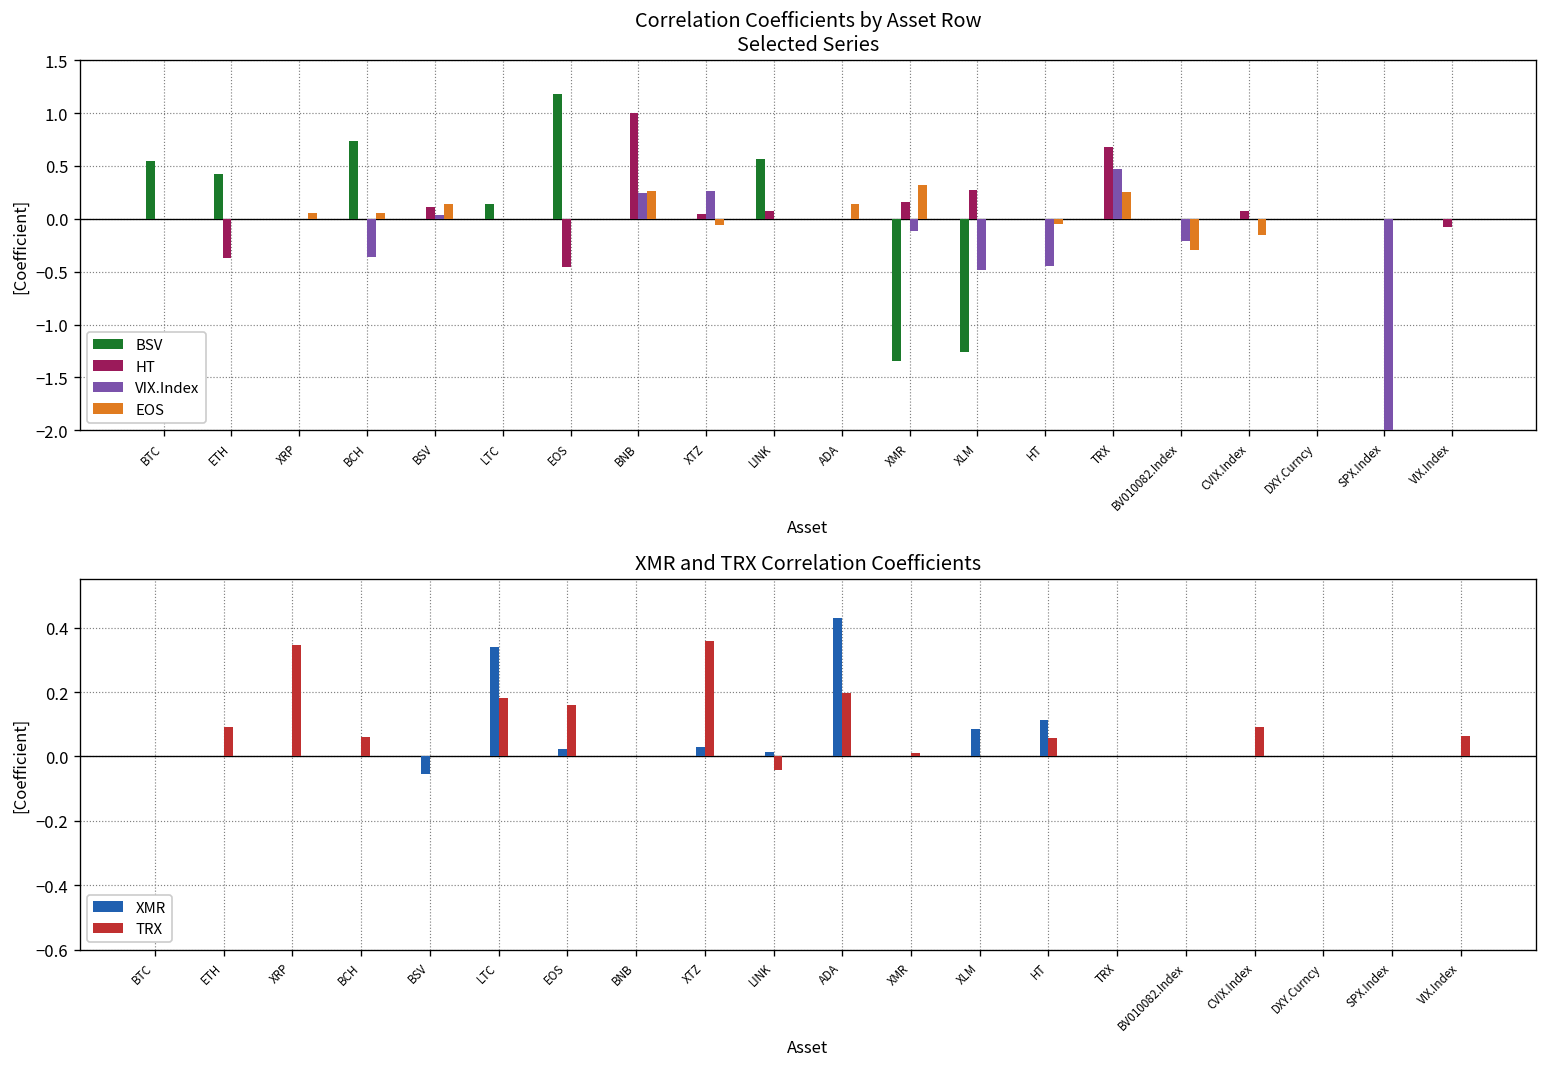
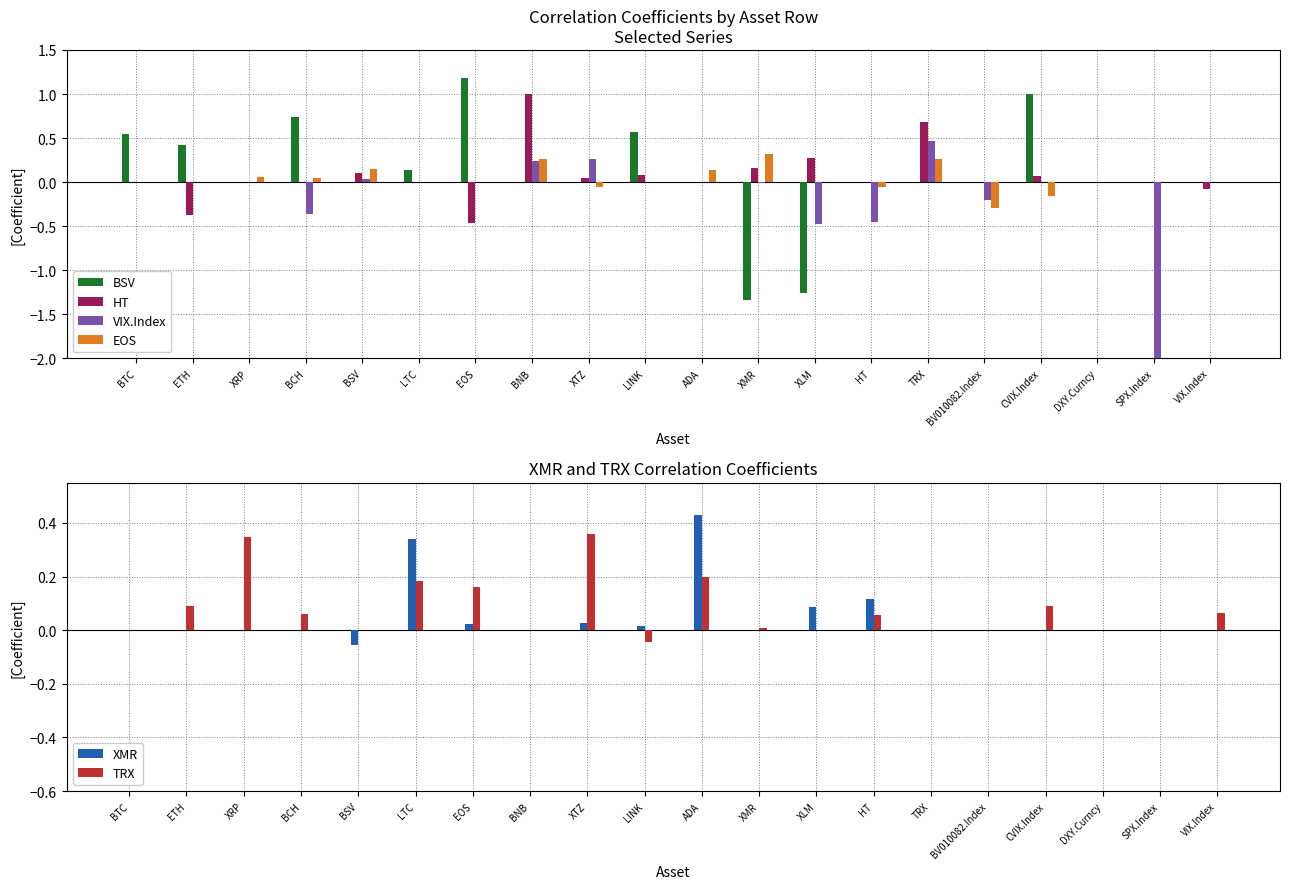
Correlation Coefficients by Asset Row Selected Series, VIX.Index, XMR: -0.1 -> 0.0
Correlation Coefficients by Asset Row Selected Series, BSV, CVIX.Index: 0 -> 1
